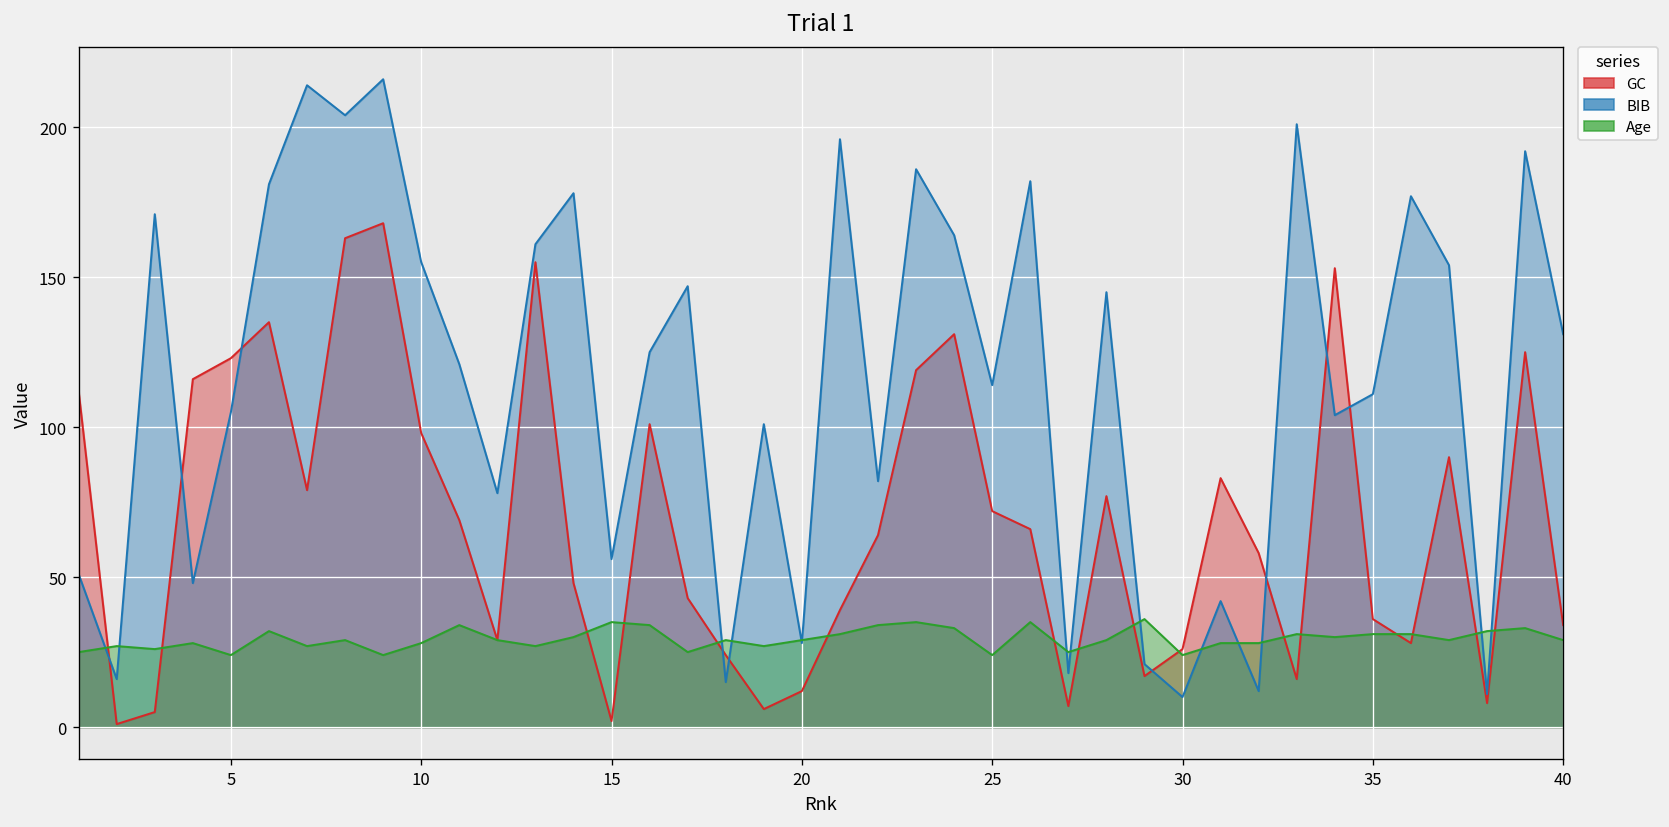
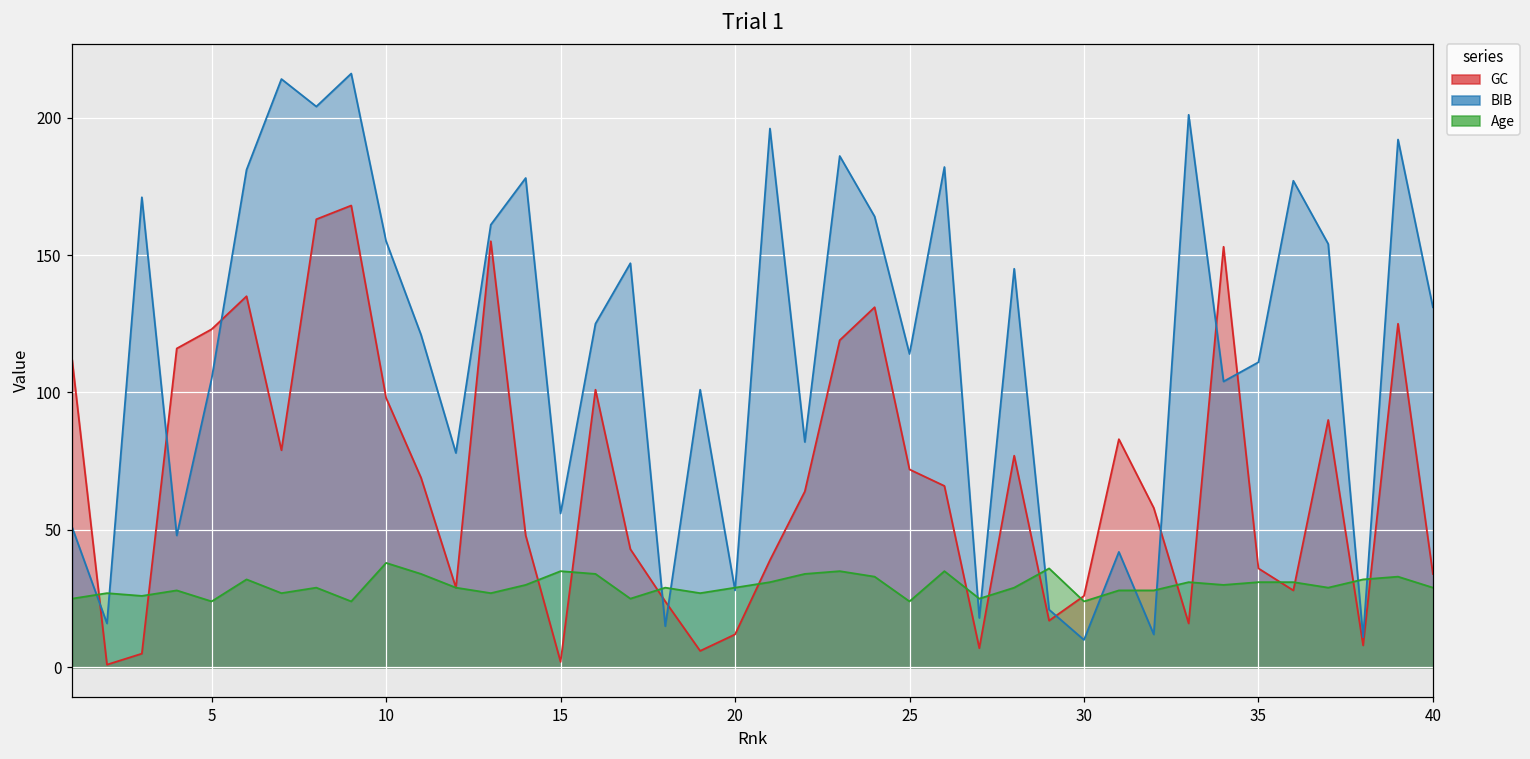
Age, 10: 28 -> 38
